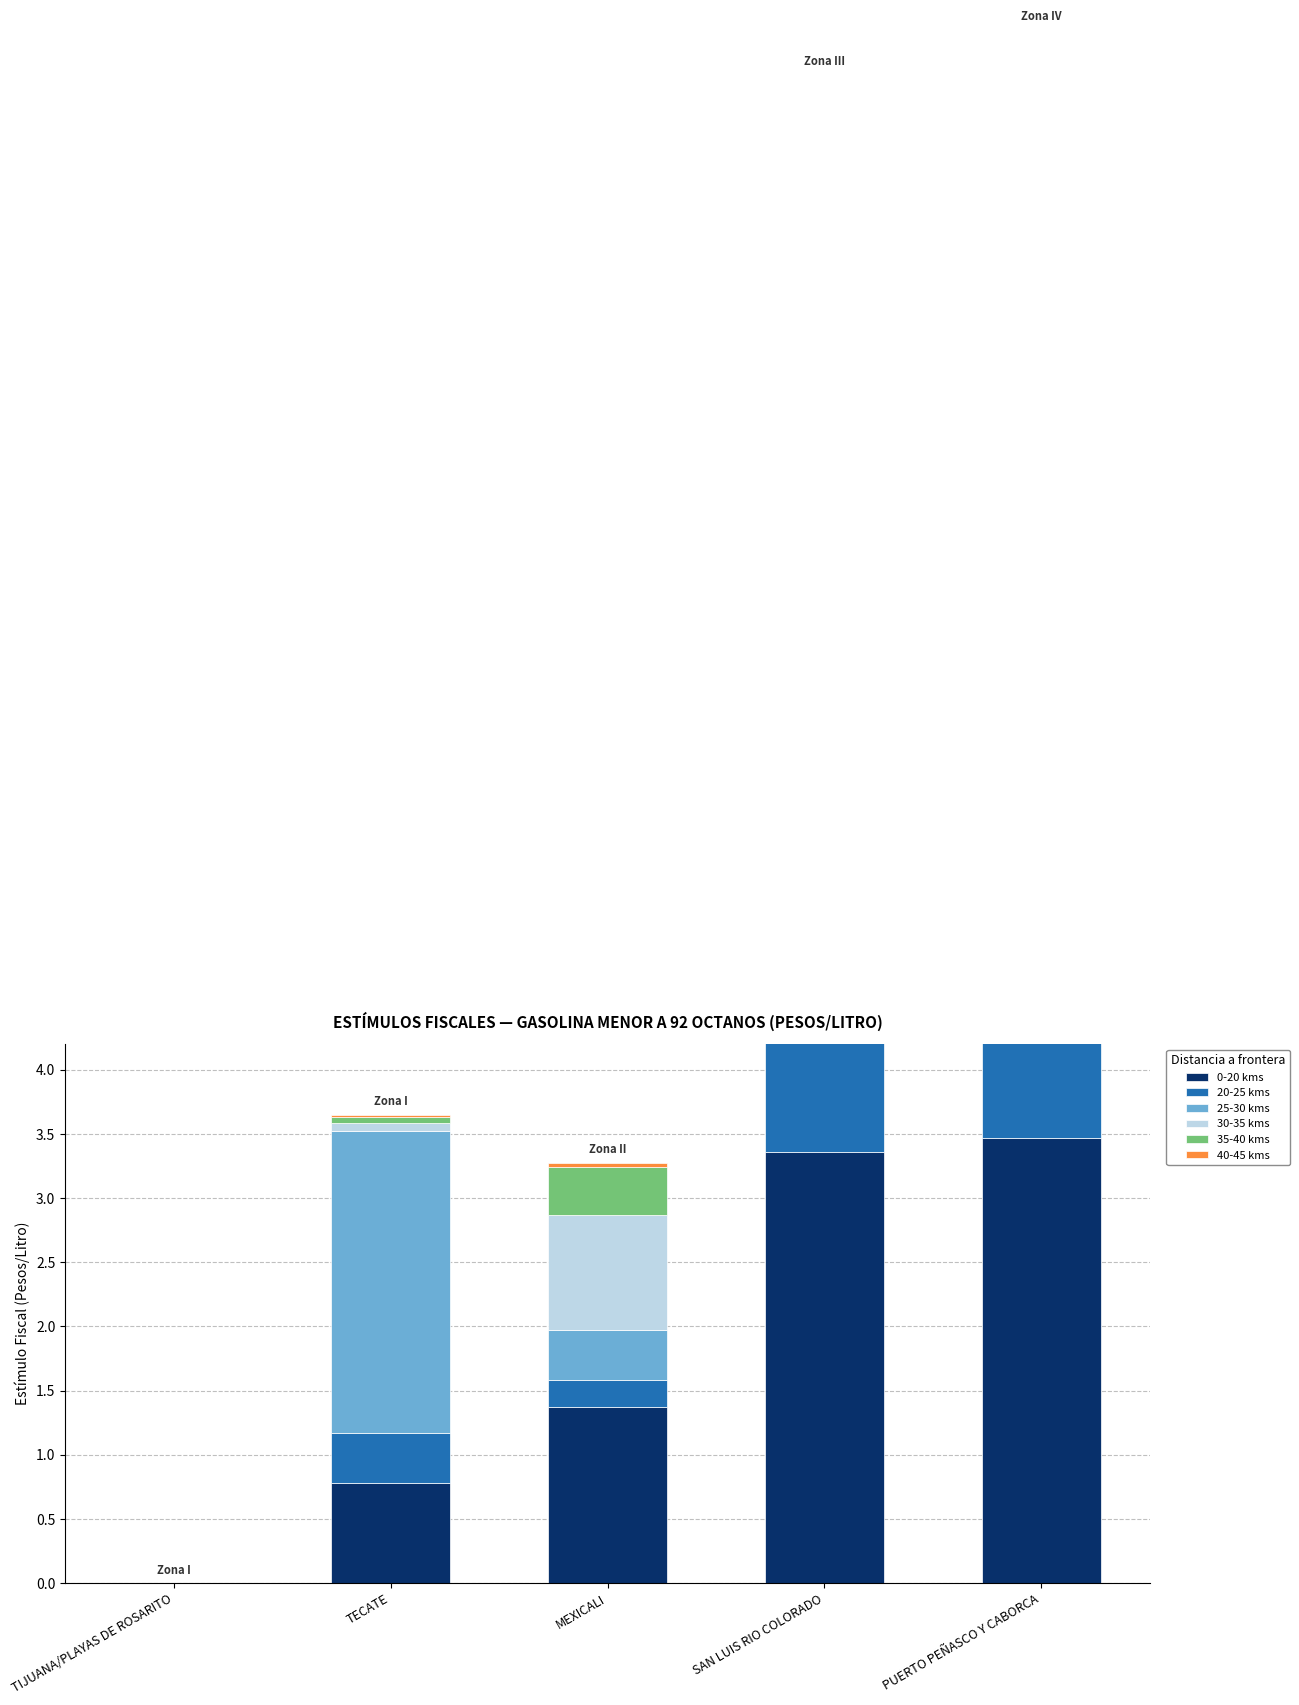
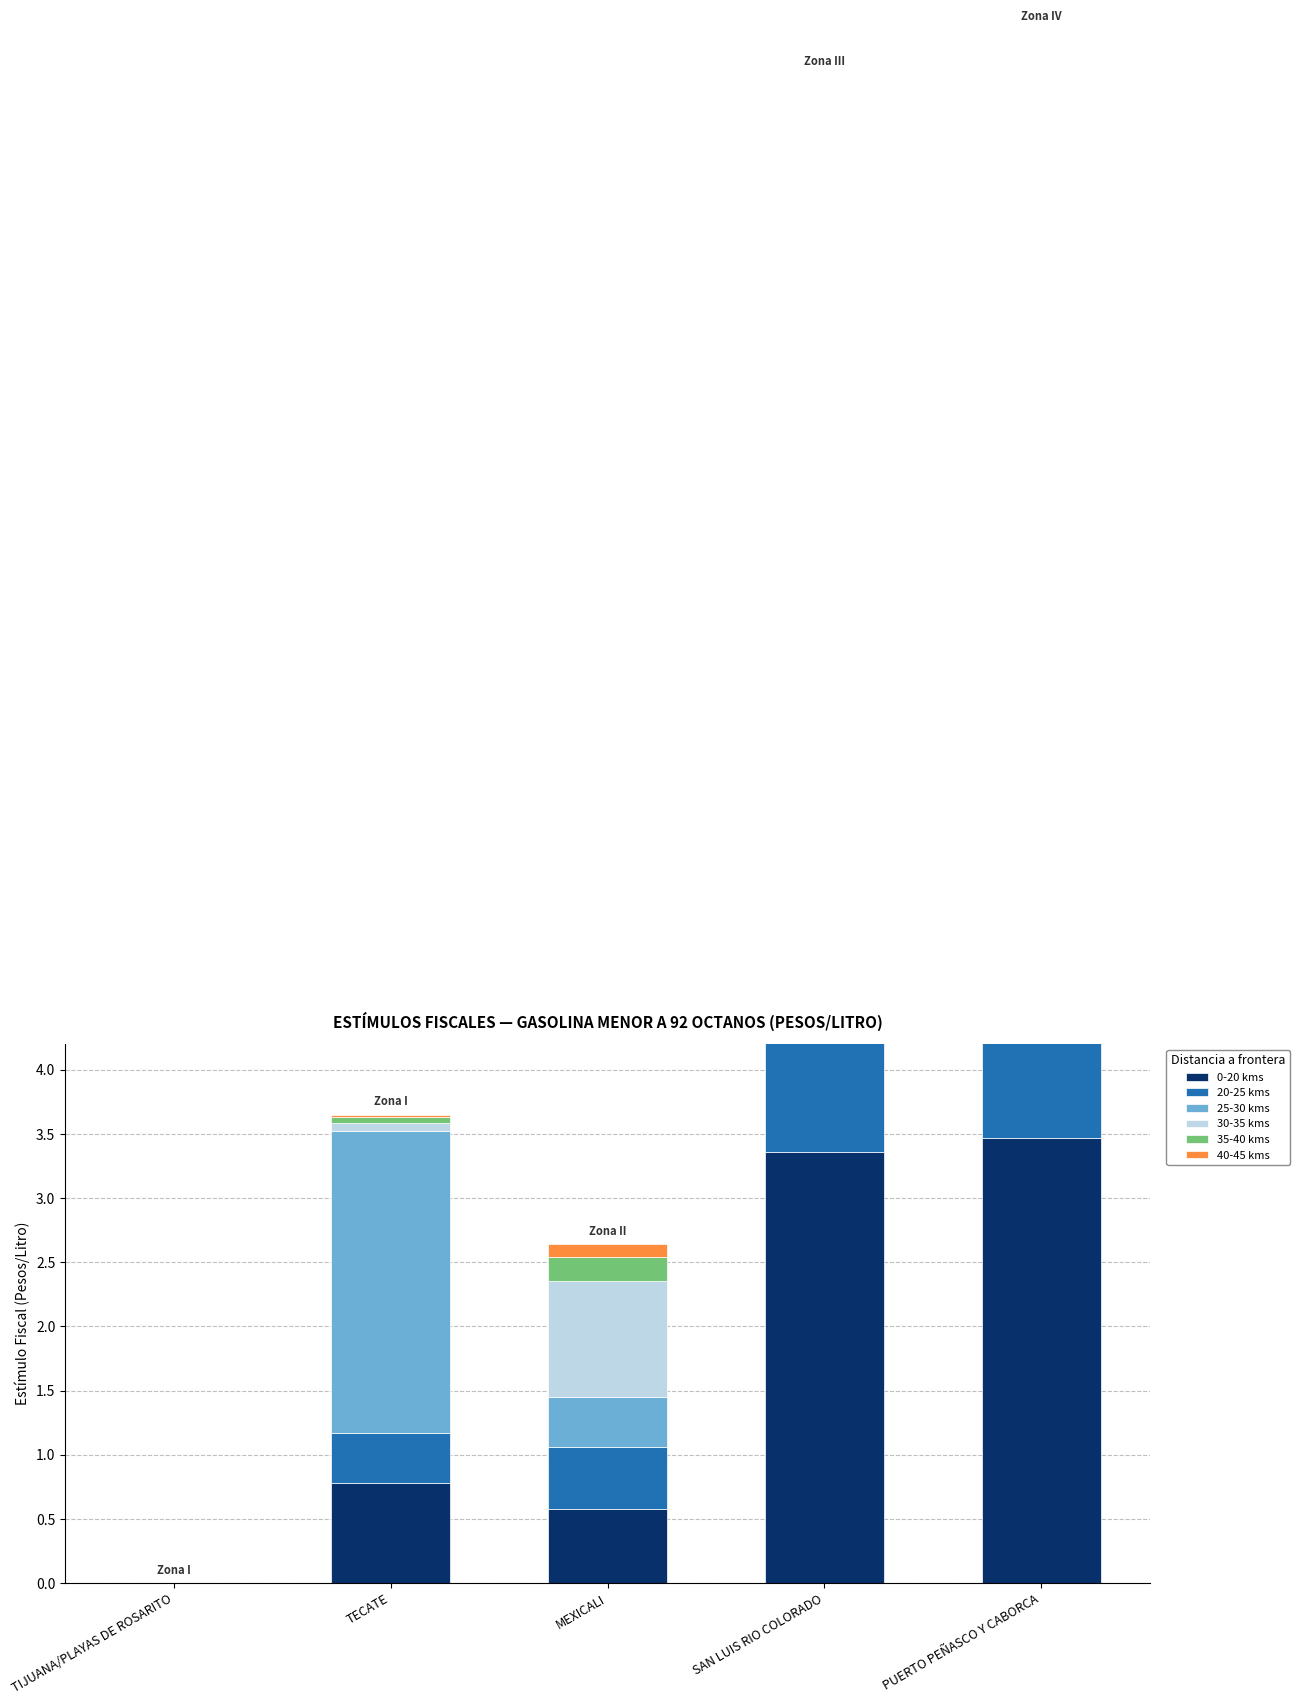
0-20 kms, MEXICALI: 1.37 -> 0.58
20-25 kms, MEXICALI: 0.21 -> 0.48
35-40 kms, MEXICALI: 0.37 -> 0.19
40-45 kms, MEXICALI: 0.03 -> 0.10
